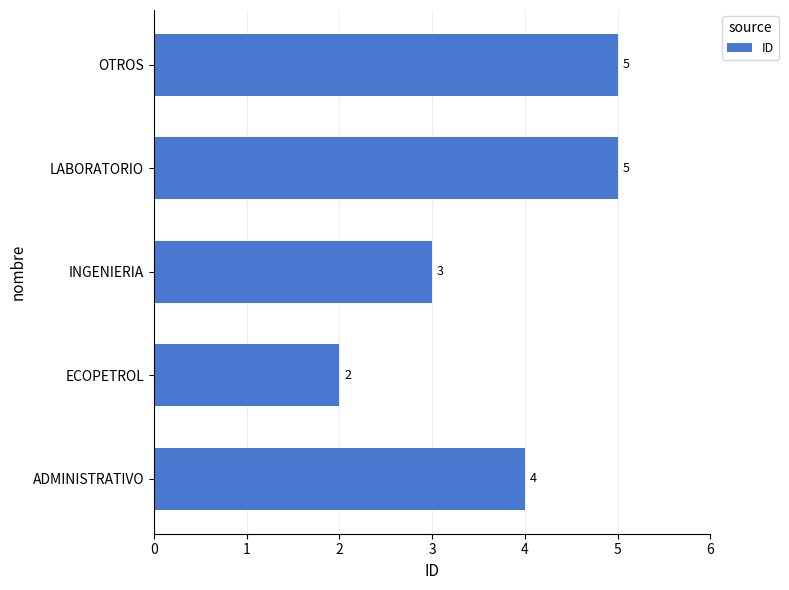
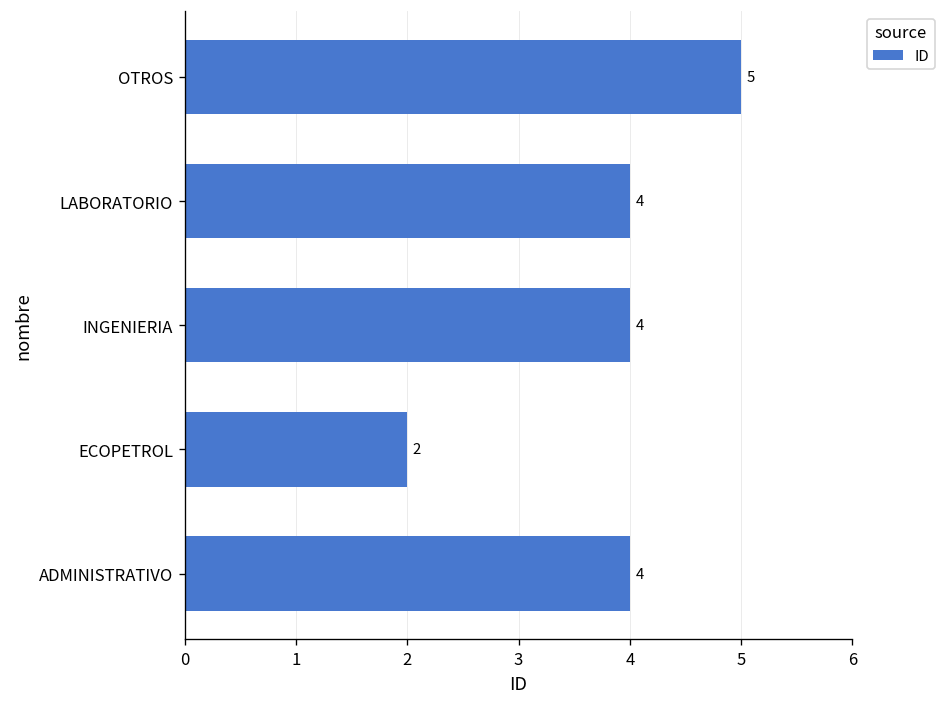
LABORATORIO: 5 -> 4
INGENIERIA: 3 -> 4
